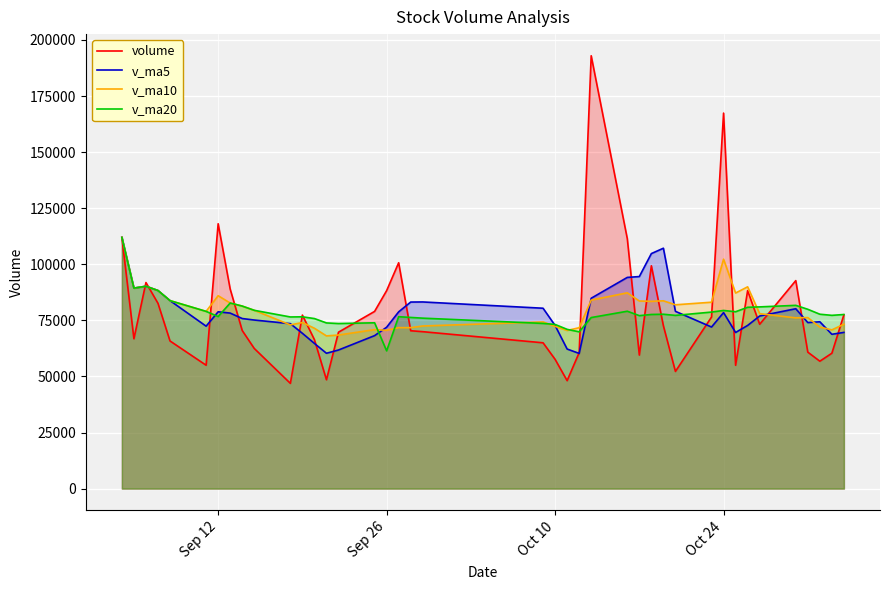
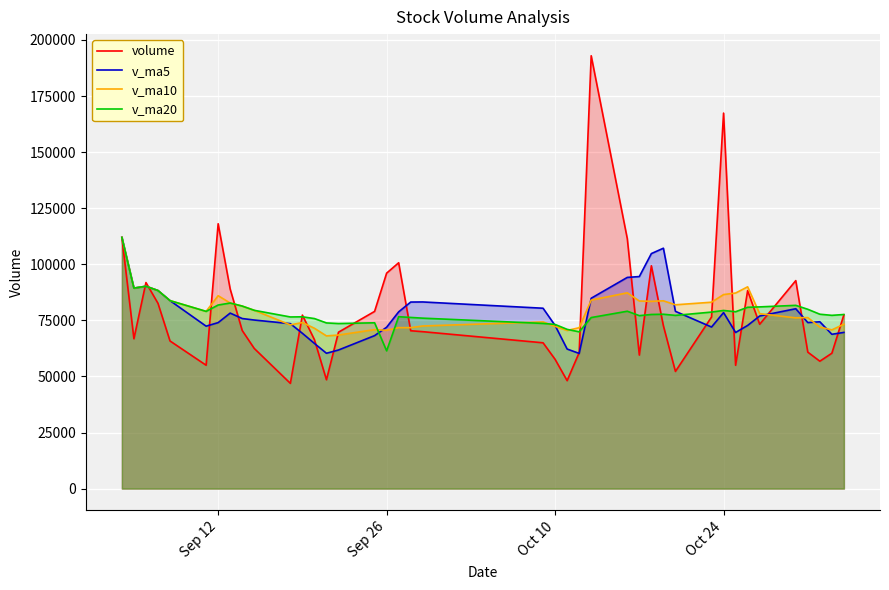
v_ma5, Sep 12: 79000 -> 74000
v_ma20, Sep 12: 77000 -> 82000
volume, Sep 26: 88000 -> 96000
v_ma10, Oct 24: 102000 -> 86000
